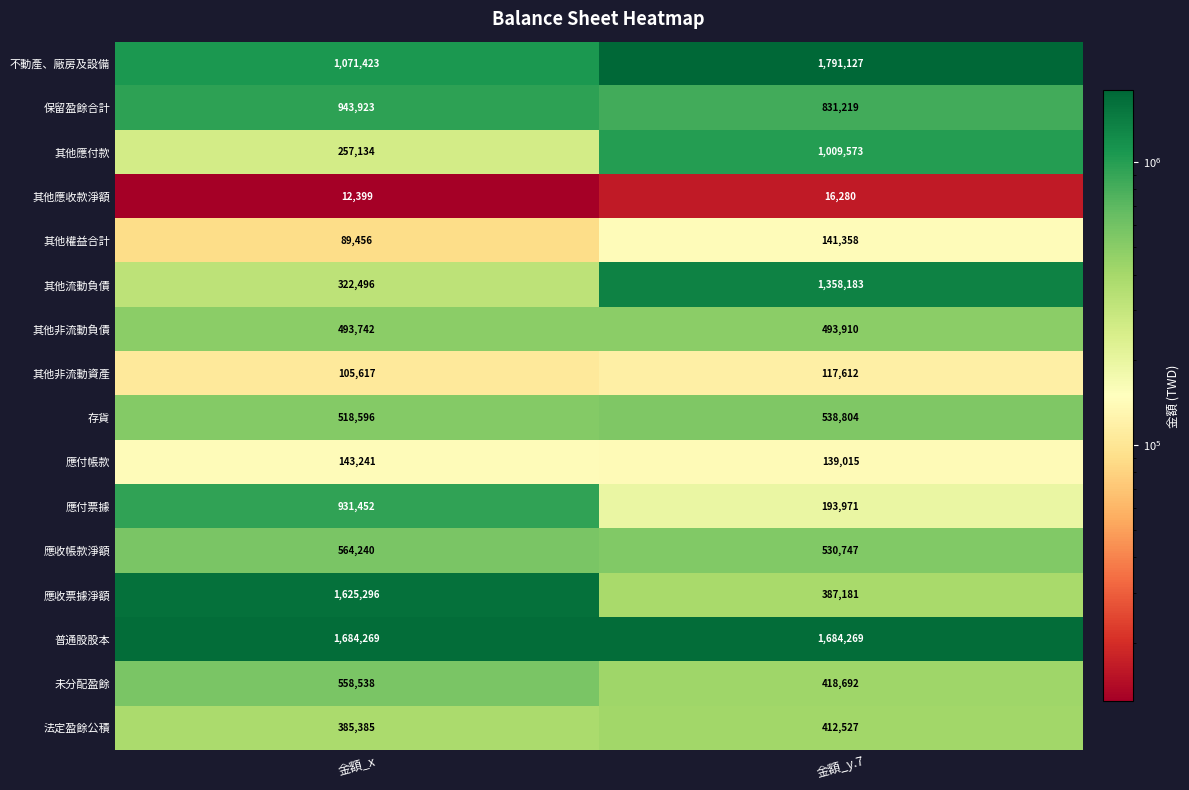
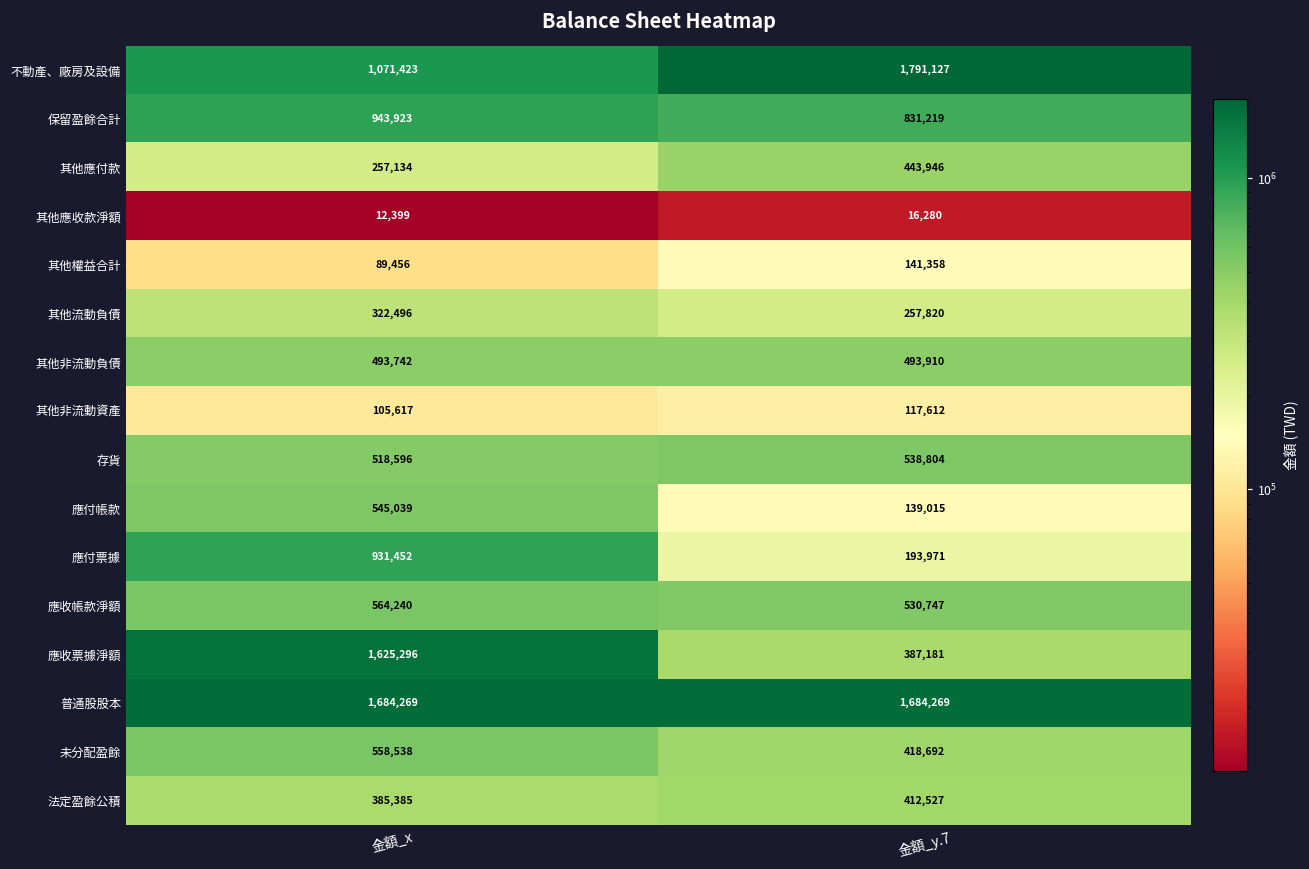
其他應付款, 金額_y.7: 1,009,573 -> 443,946
其他流動負債, 金額_y.7: 1,358,183 -> 257,820
應付帳款, 金額_x: 143,241 -> 545,039
